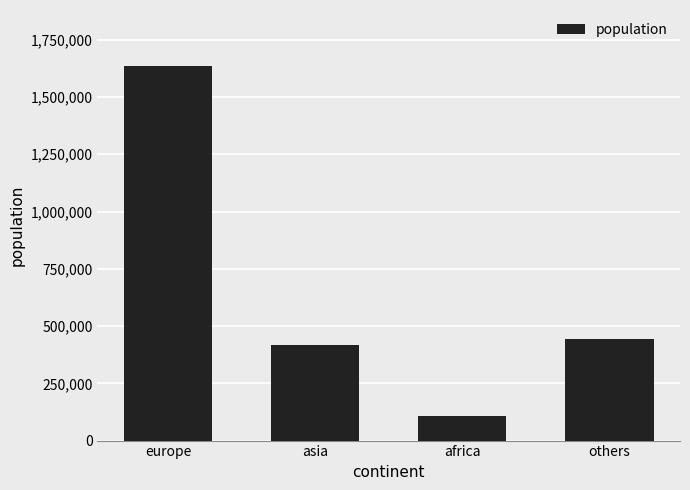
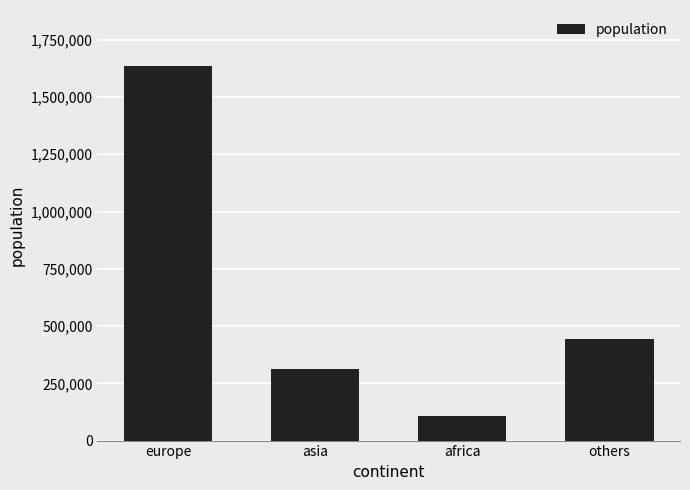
asia: 420,000 -> 310,000
